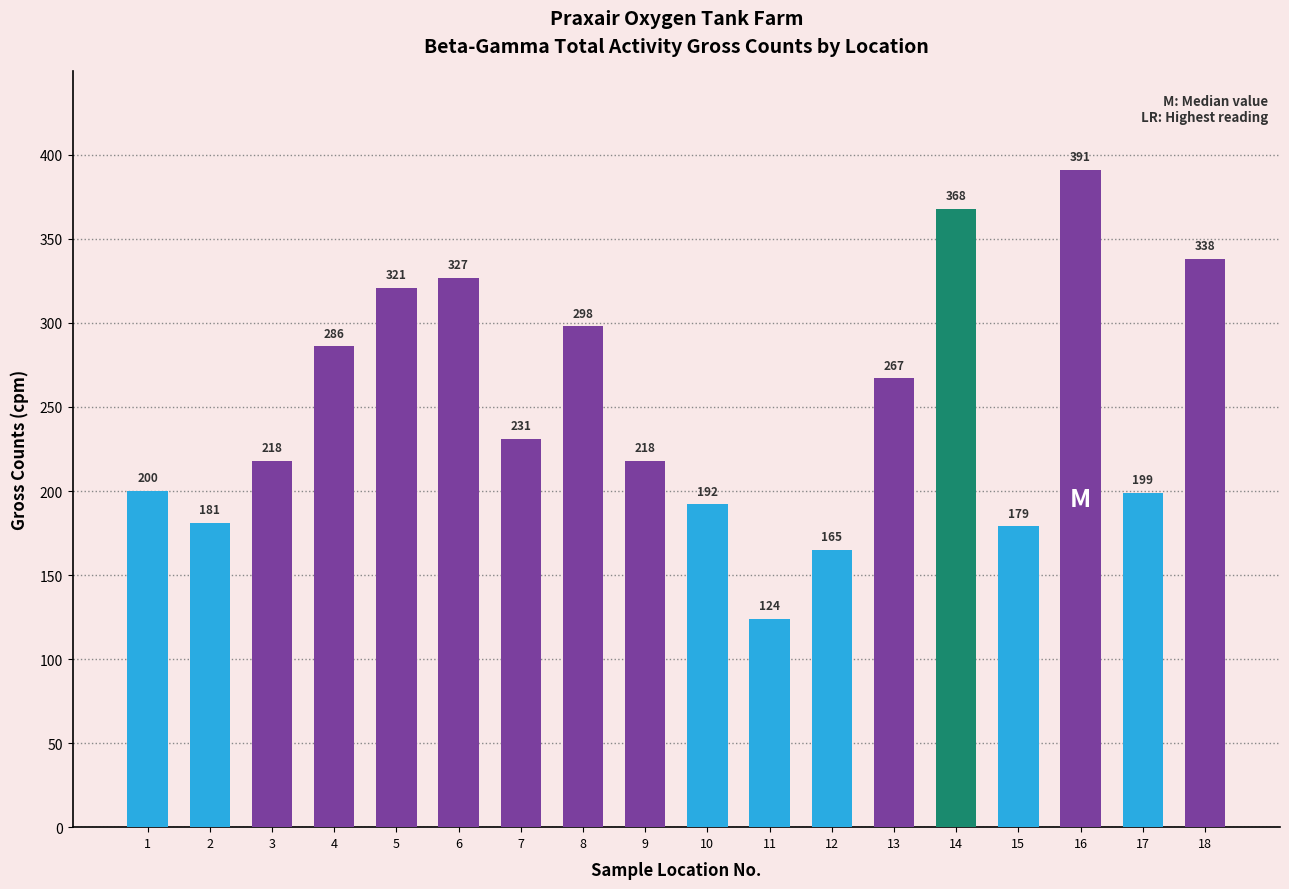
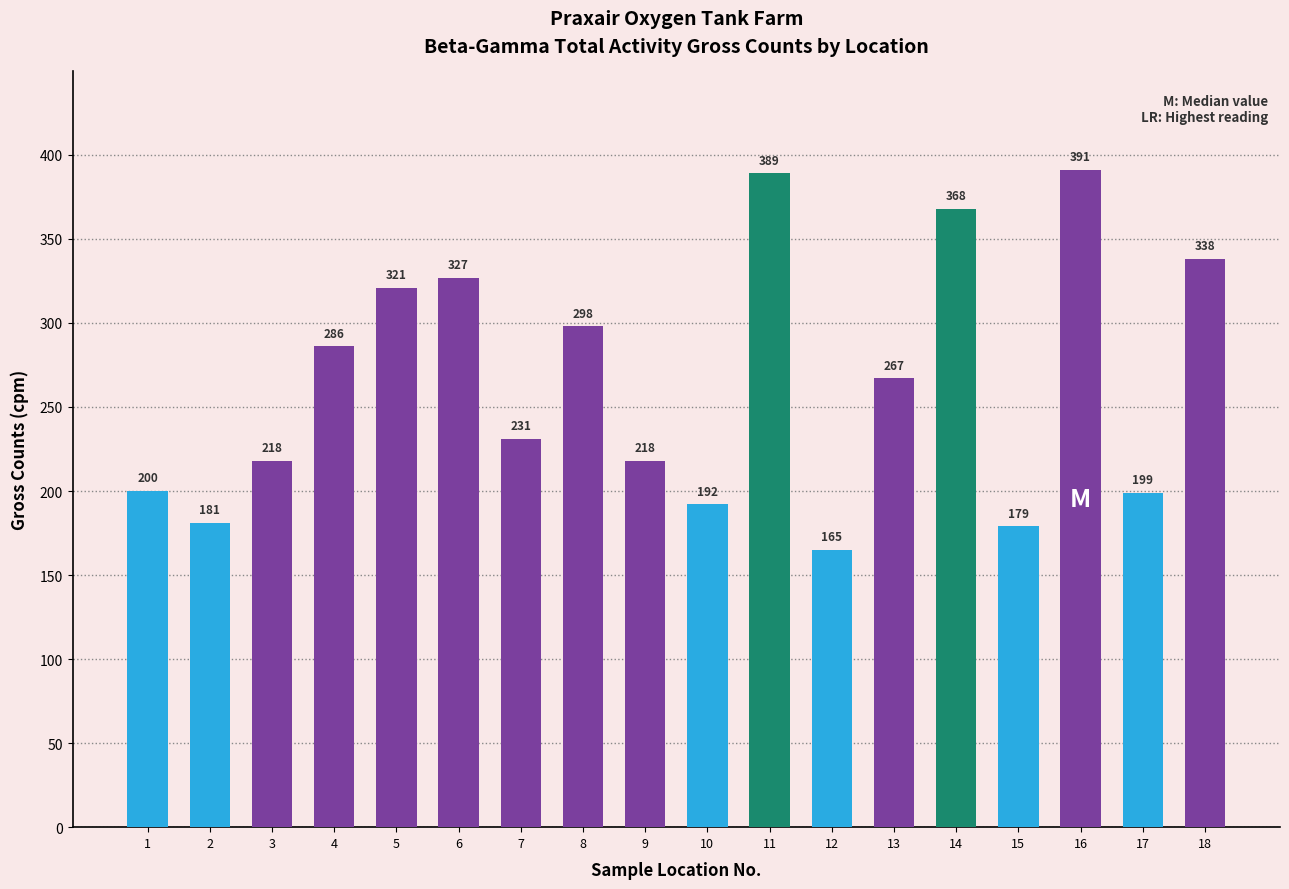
11: 124 -> 389
